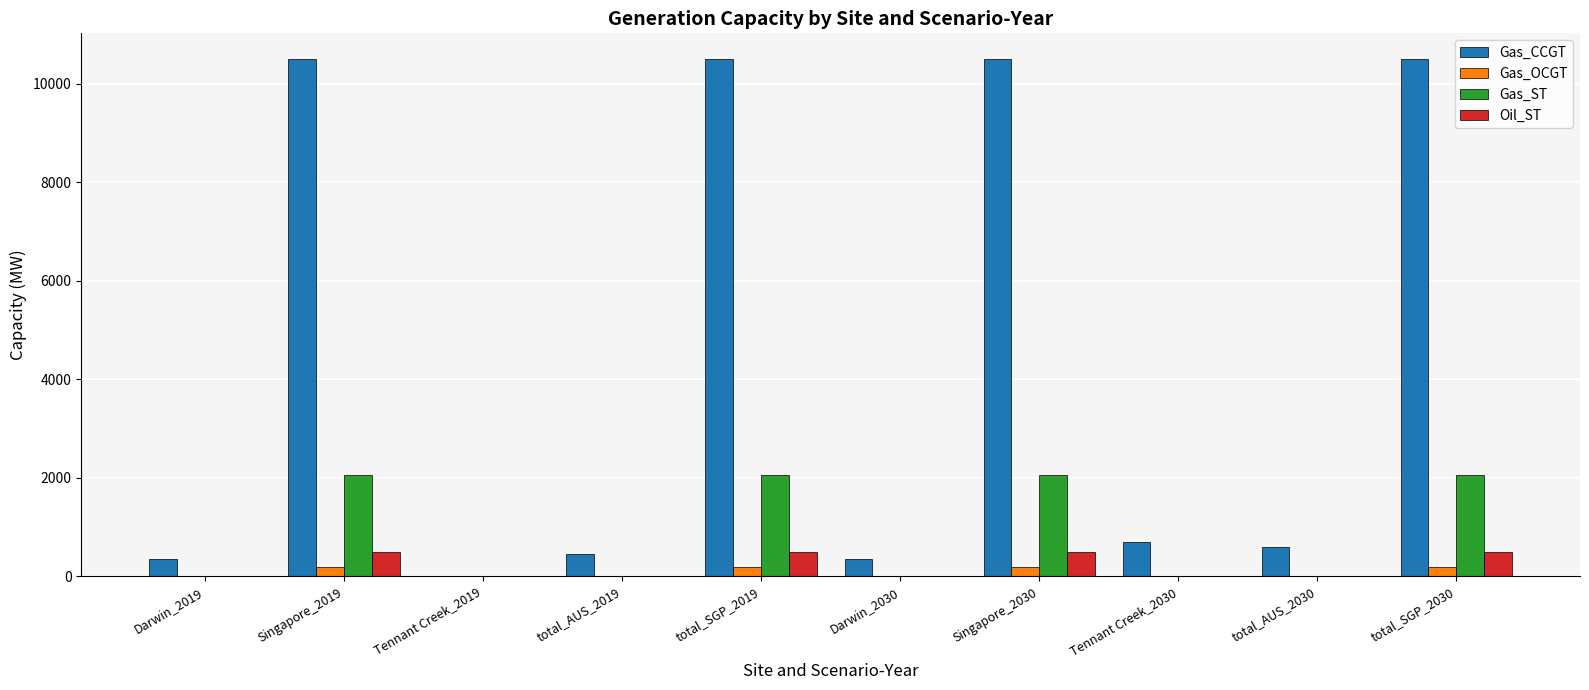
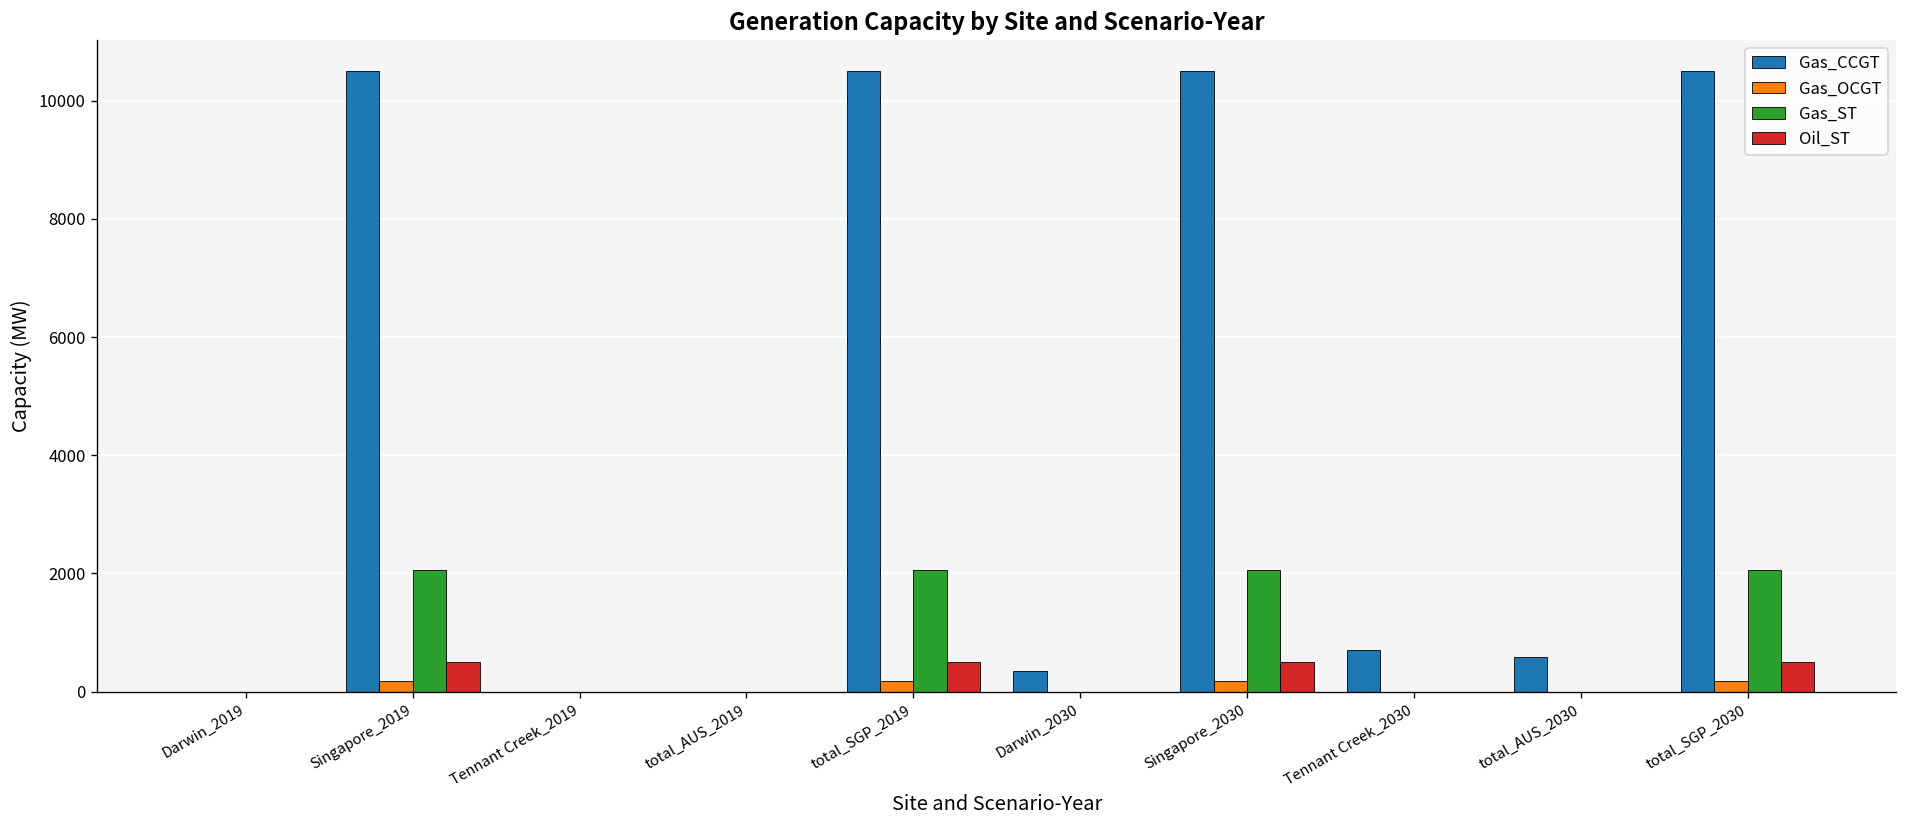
Gas_CCGT, Darwin_2019: 300 -> 0
Gas_CCGT, total_AUS_2019: 500 -> 0
